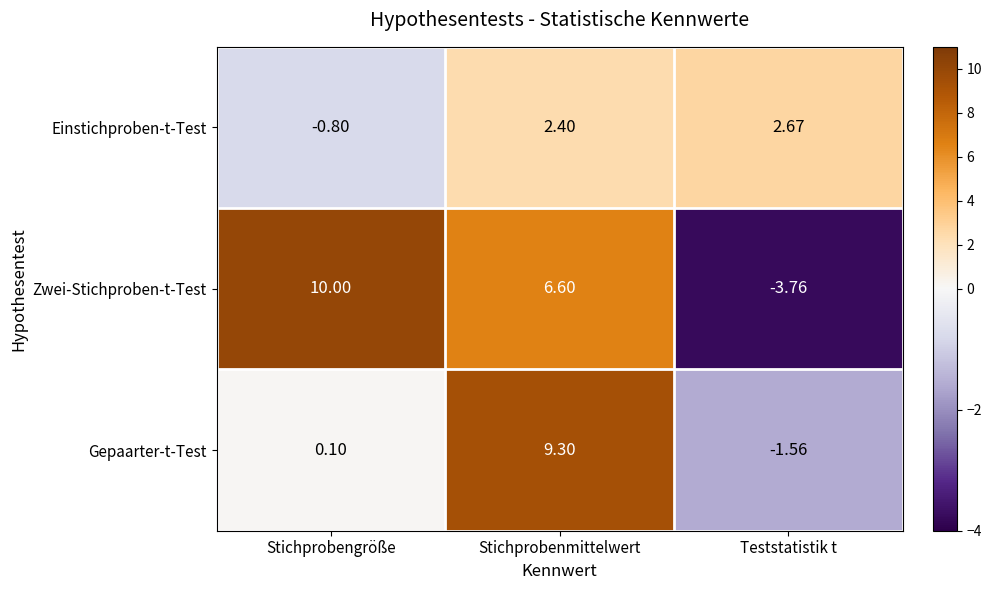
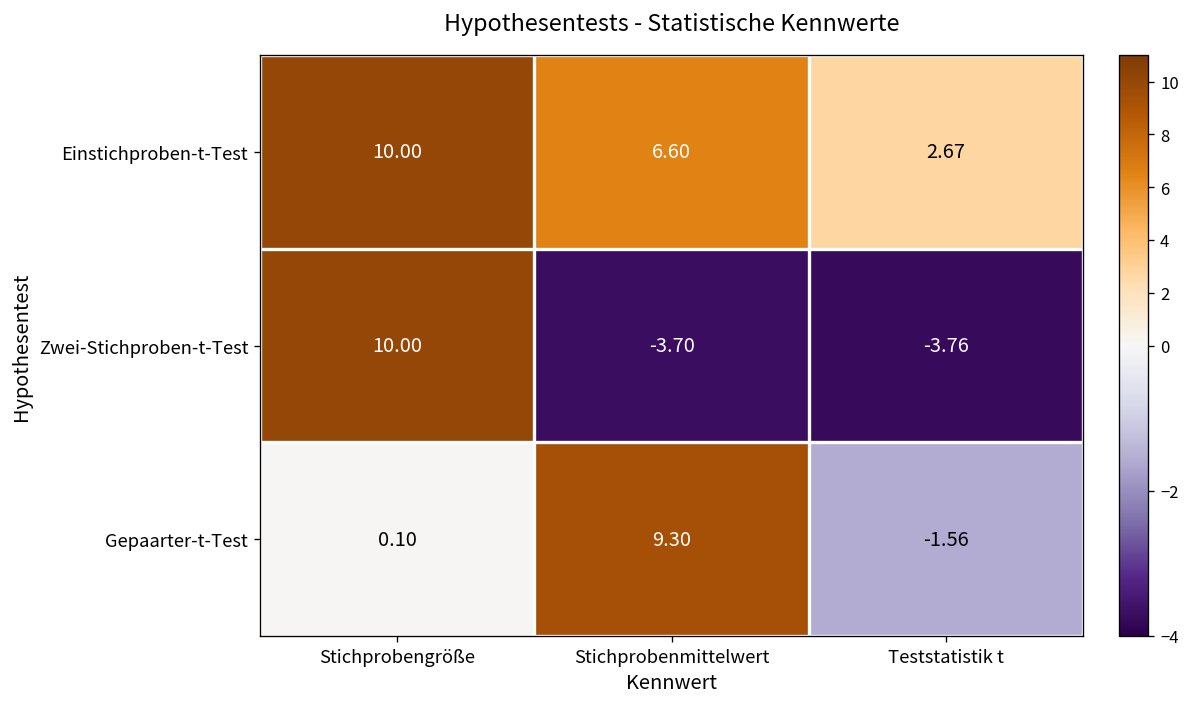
Einstichproben-t-Test, Stichprobengröße: -0.80 -> 10.00
Einstichproben-t-Test, Stichprobenmittelwert: 2.40 -> 6.60
Zwei-Stichproben-t-Test, Stichprobenmittelwert: 6.60 -> -3.70
